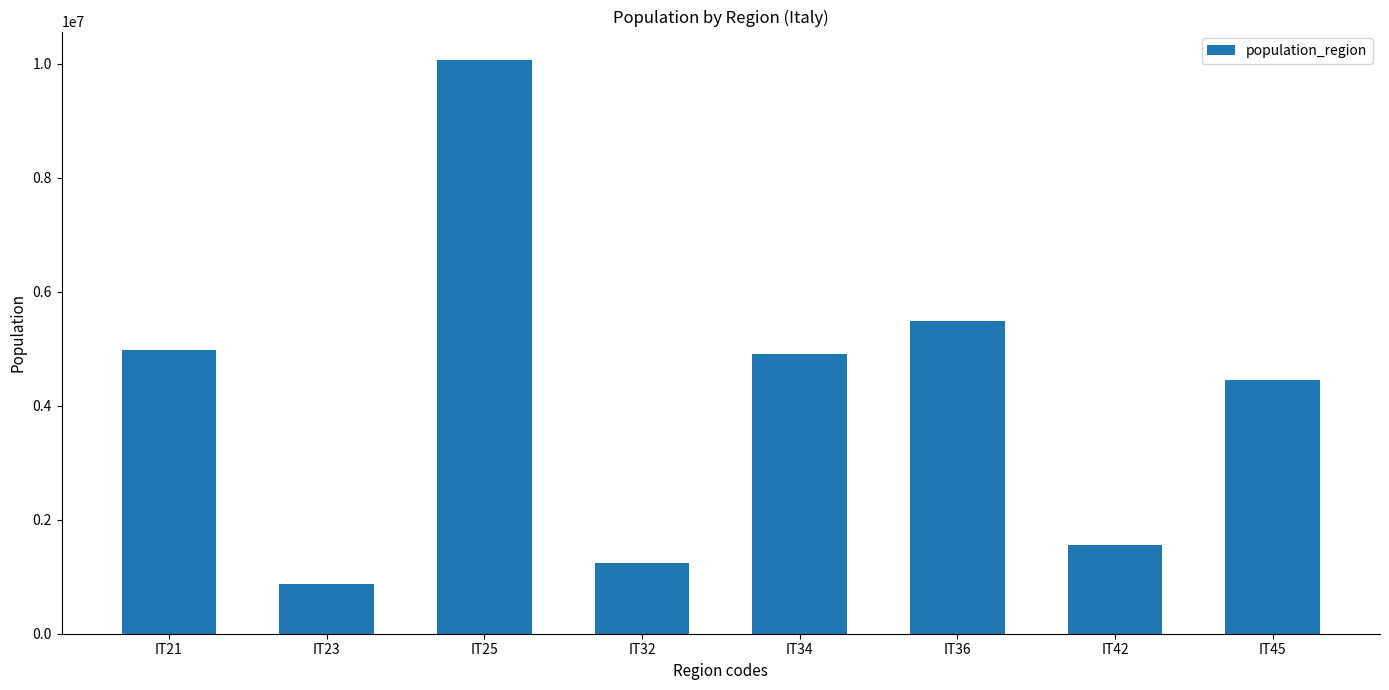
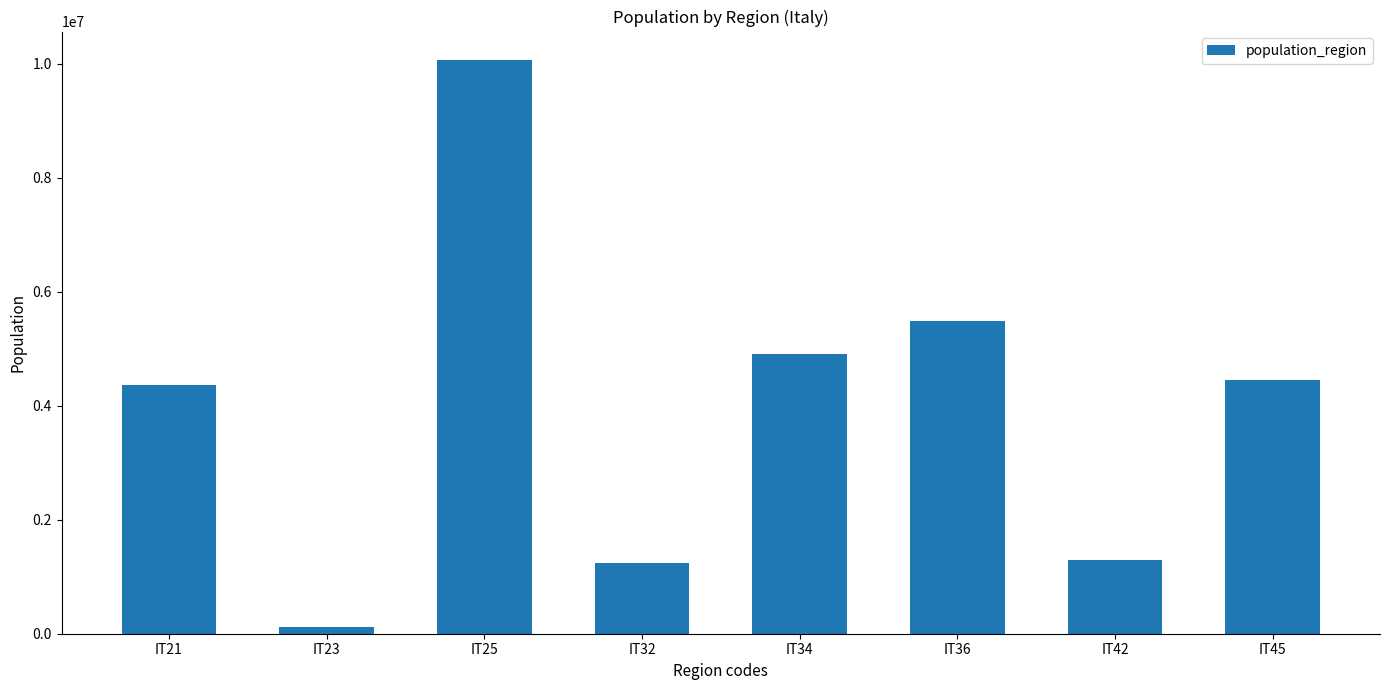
IT21: 5000000 -> 4400000
IT23: 900000 -> 100000
IT42: 1600000 -> 1300000
